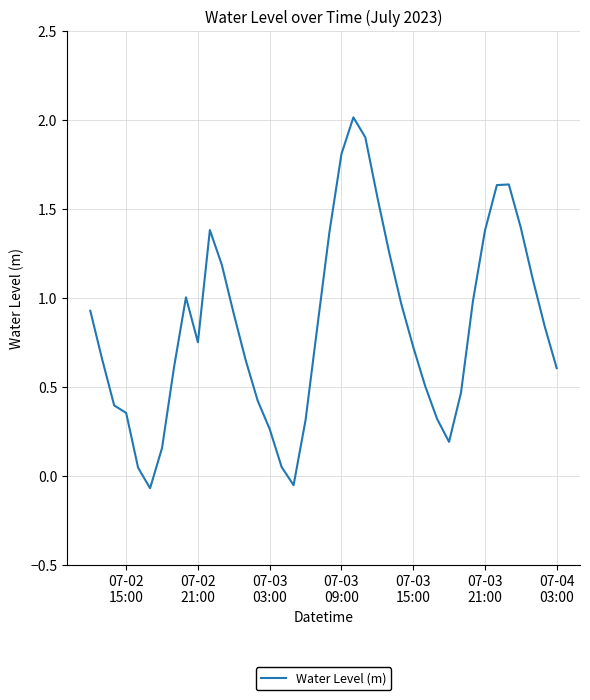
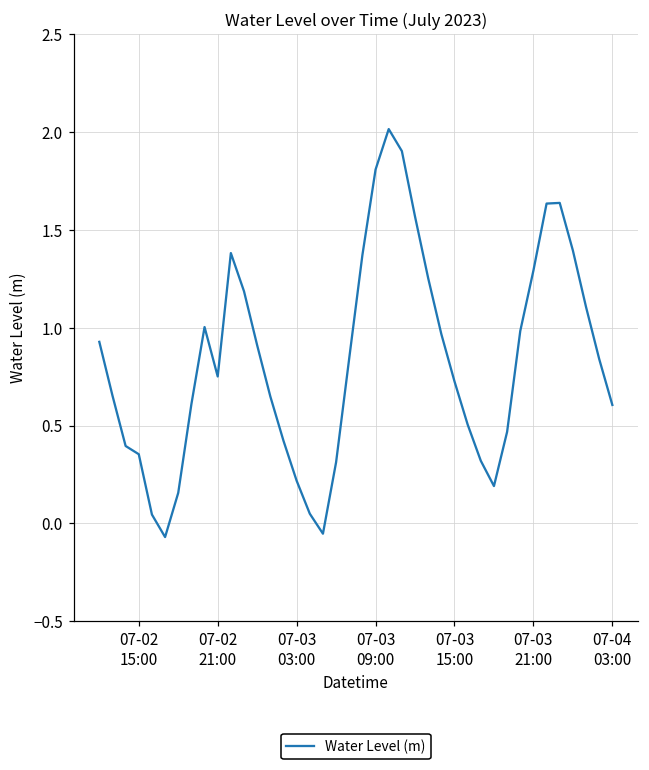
07-03 03:00: 0.26 -> 0.22
07-03 21:00: 1.38 -> 1.29
